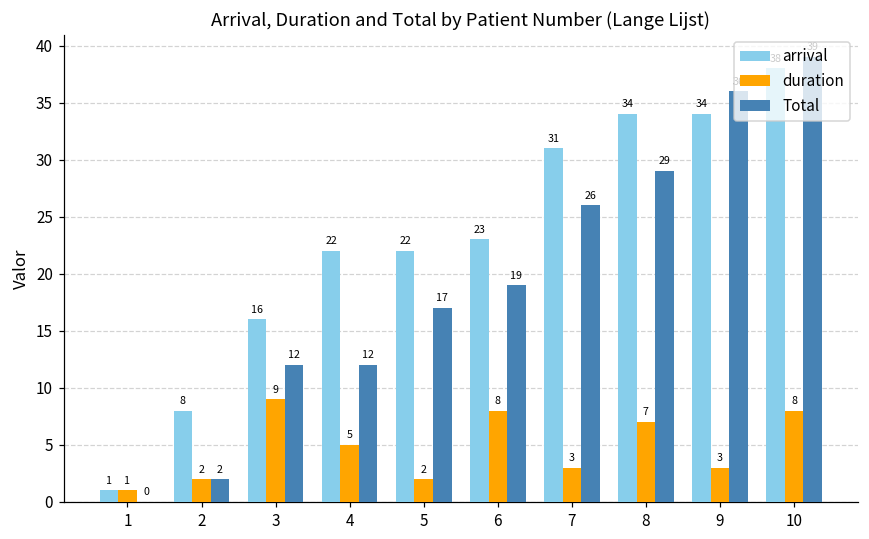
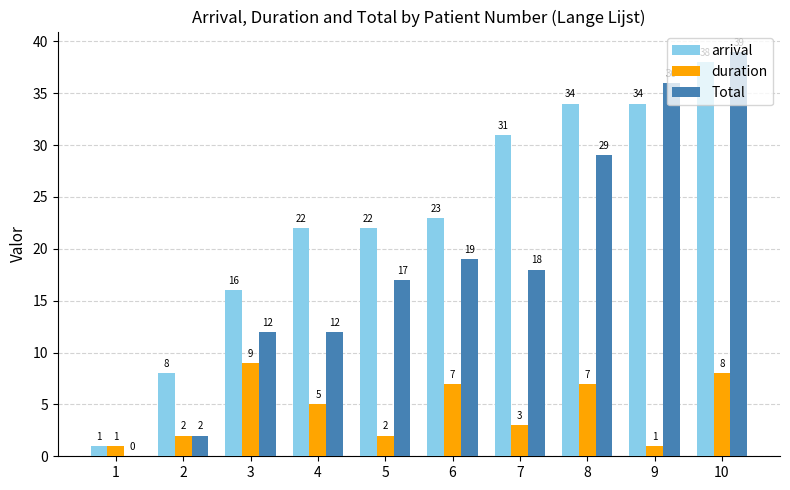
duration, 6: 8 -> 7
Total, 7: 26 -> 18
duration, 9: 3 -> 1
